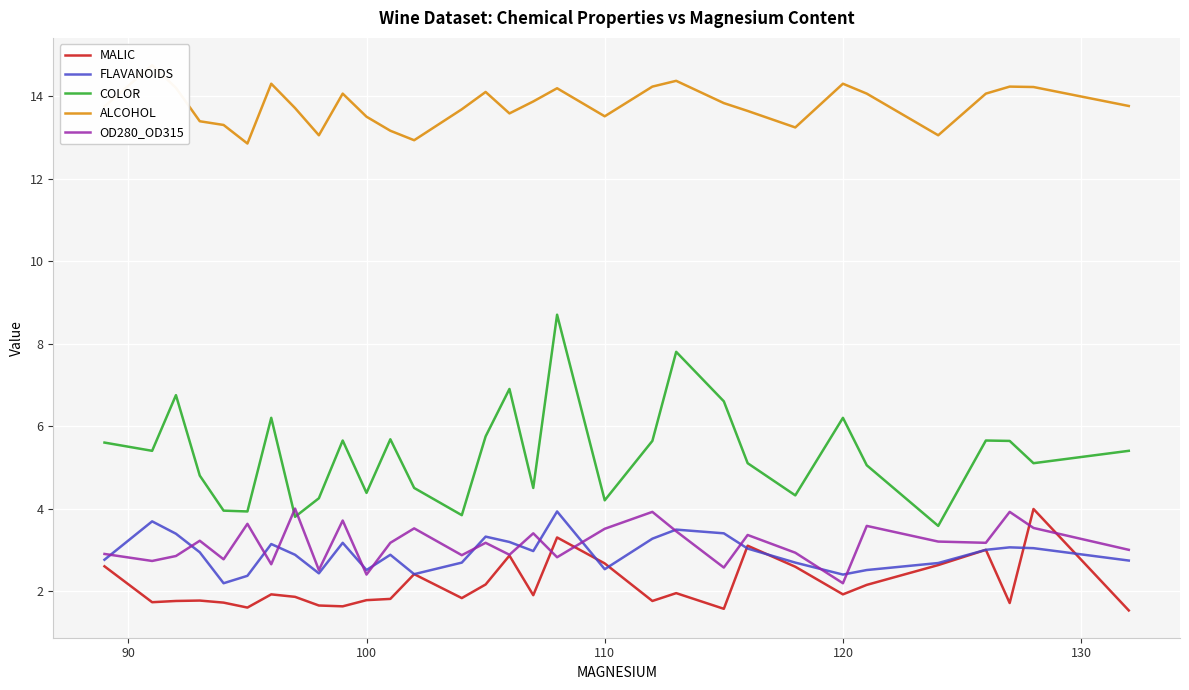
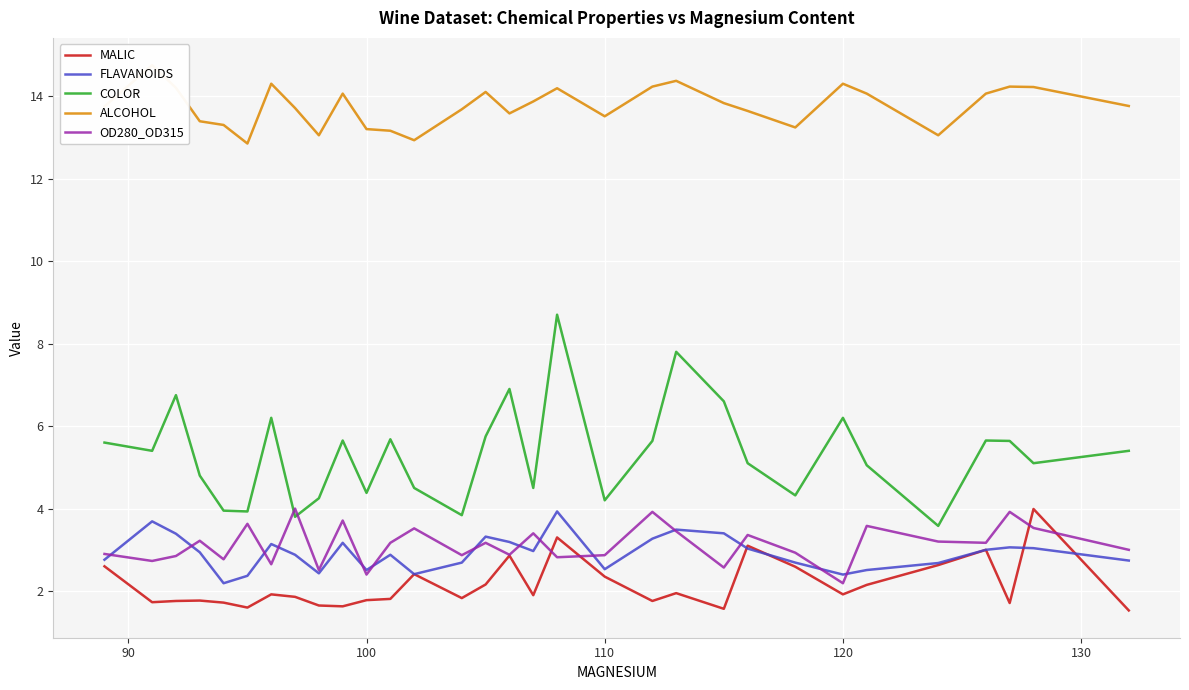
ALCOHOL, 100: 13.5 -> 13.2
MALIC, 110: 2.7 -> 2.4
OD280_OD315, 110: 3.5 -> 2.9
